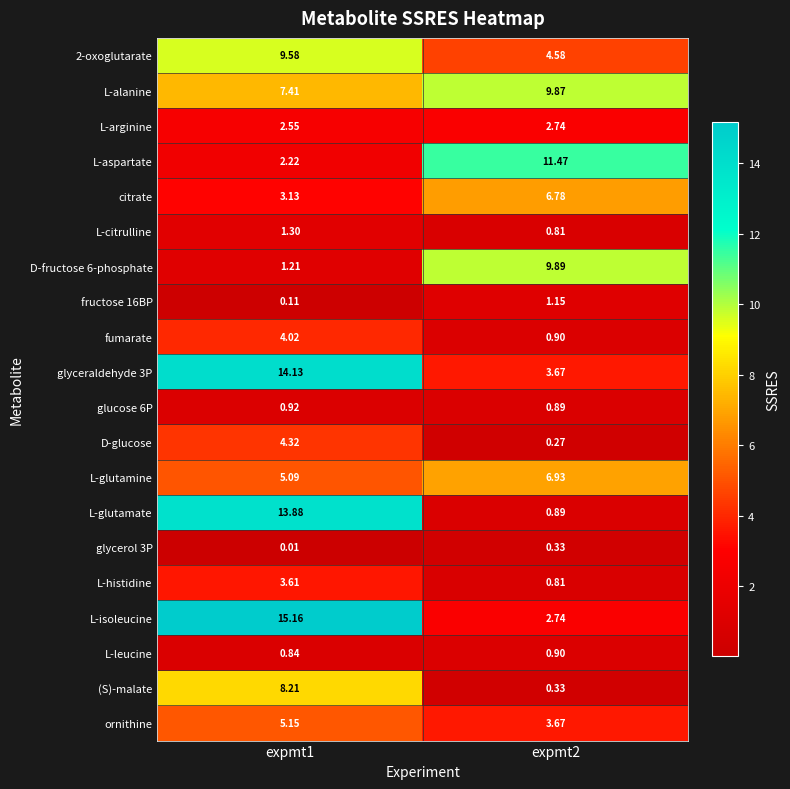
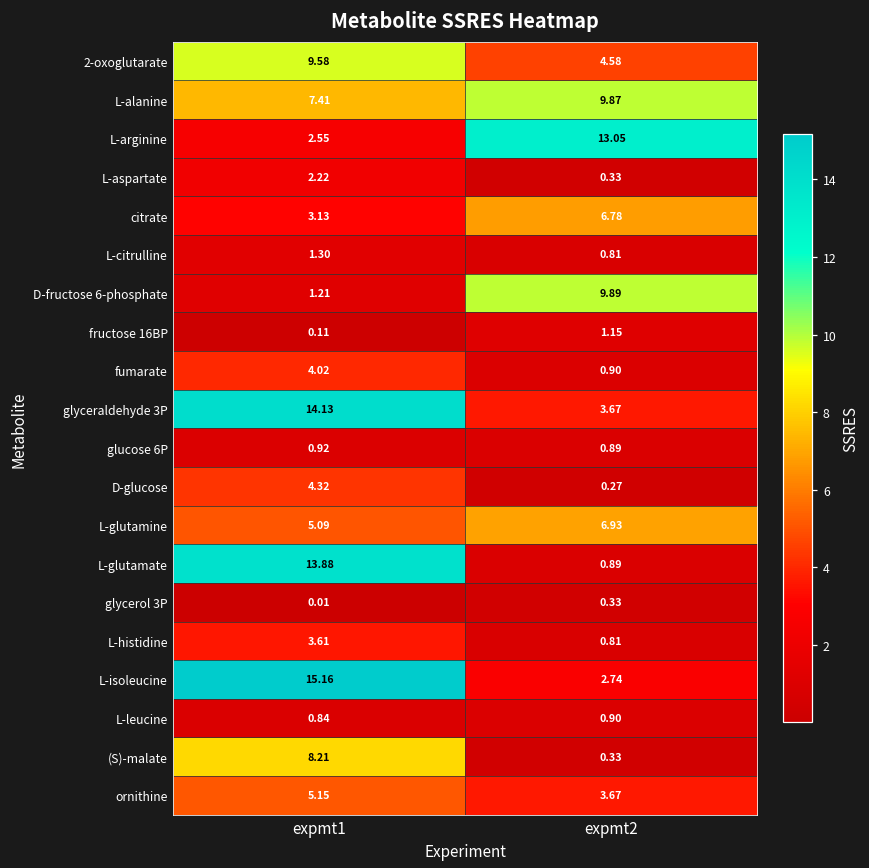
L-arginine, expmt2: 2.74 -> 13.05
L-aspartate, expmt2: 11.47 -> 0.33
